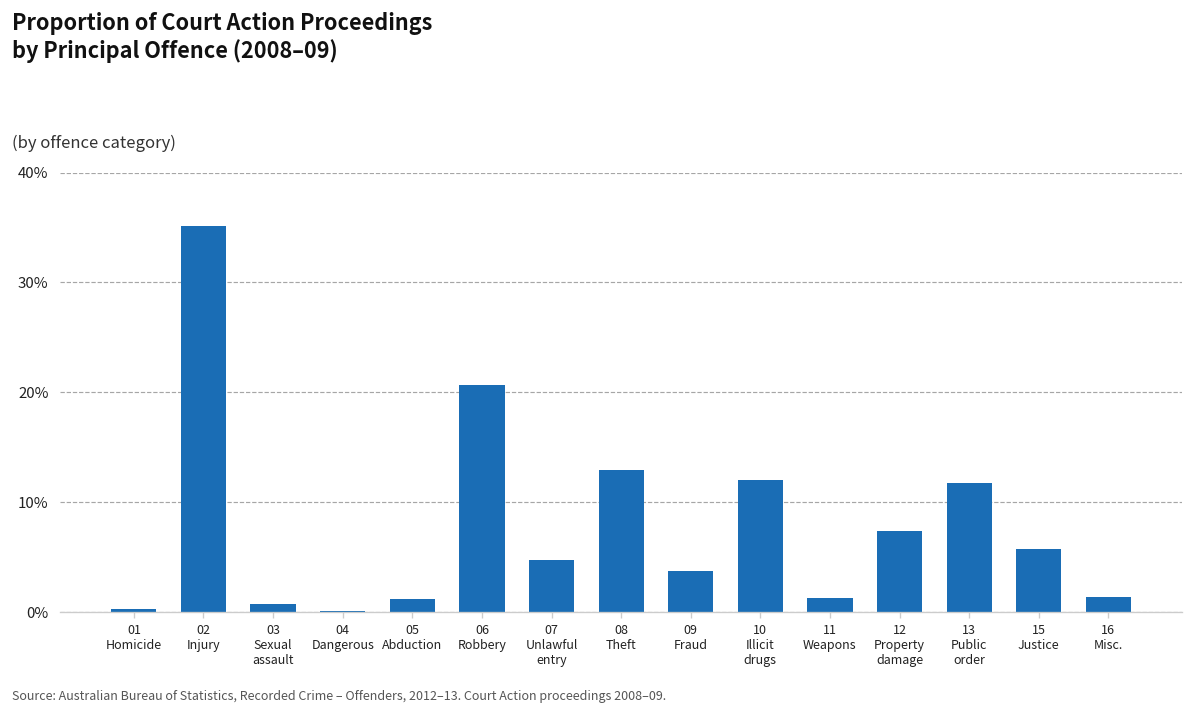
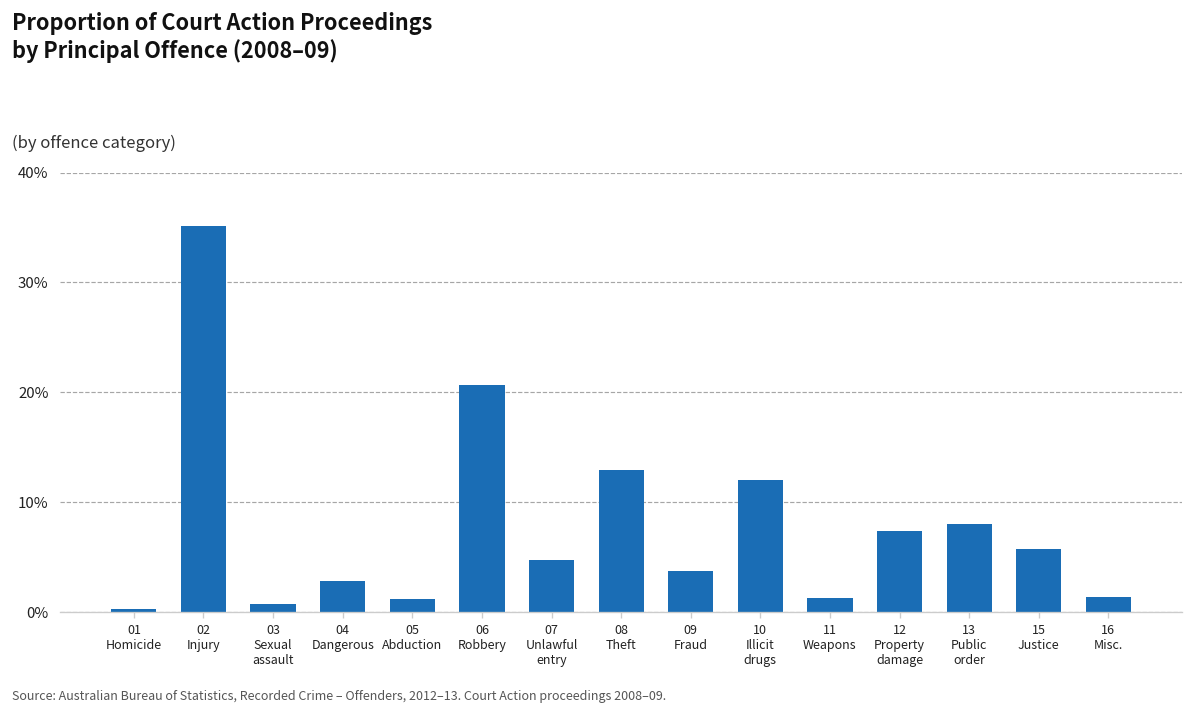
04 Dangerous: 0% -> 3%
13 Public order: 12% -> 8%
